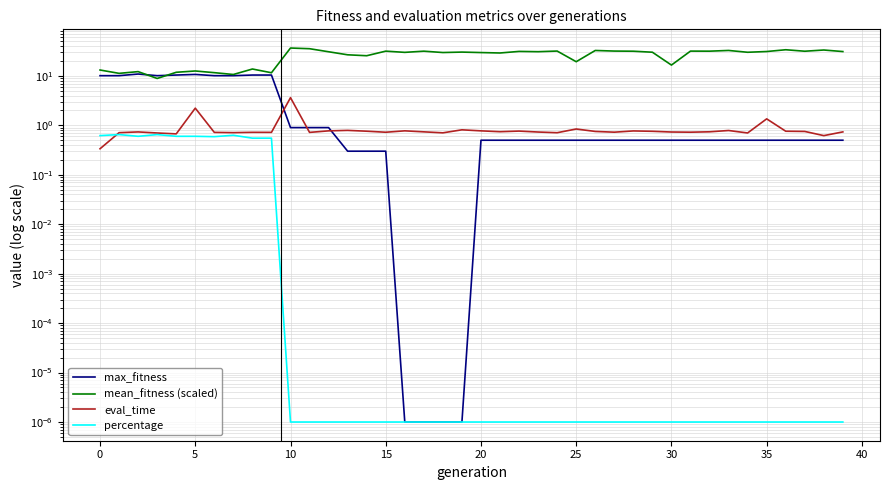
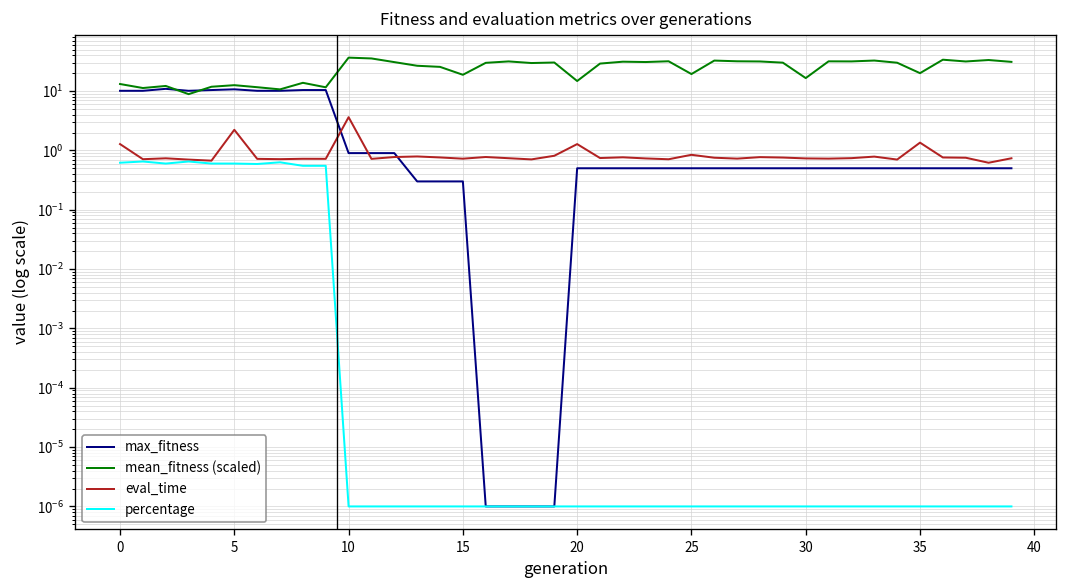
eval_time, 0: 0.3 -> 1.3
mean_fitness (scaled), 15: 30 -> 19
mean_fitness (scaled), 20: 30 -> 15
eval_time, 20: 0.8 -> 1.3
mean_fitness (scaled), 35: 30 -> 20
